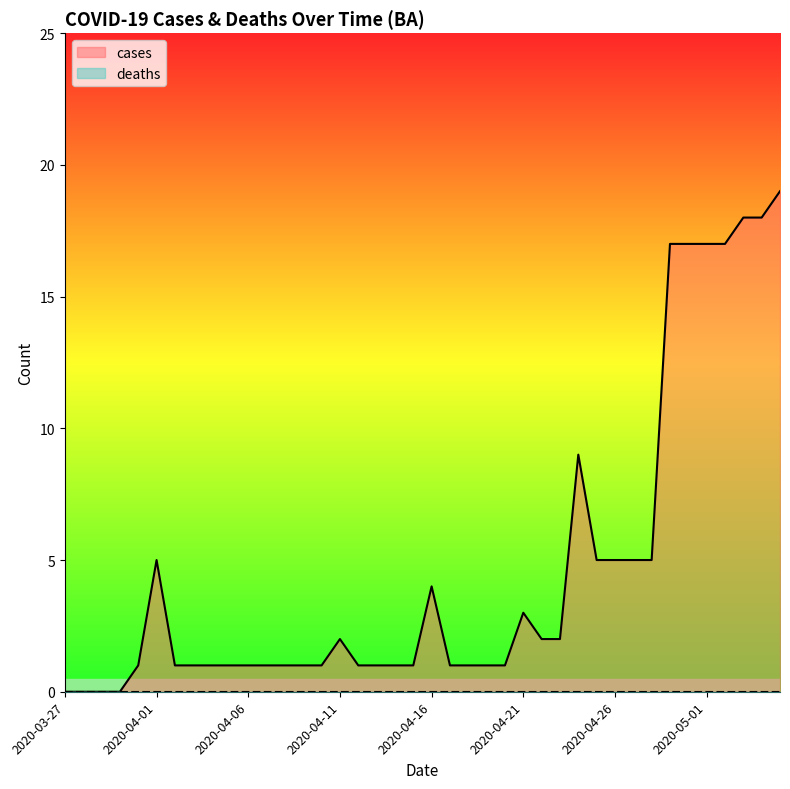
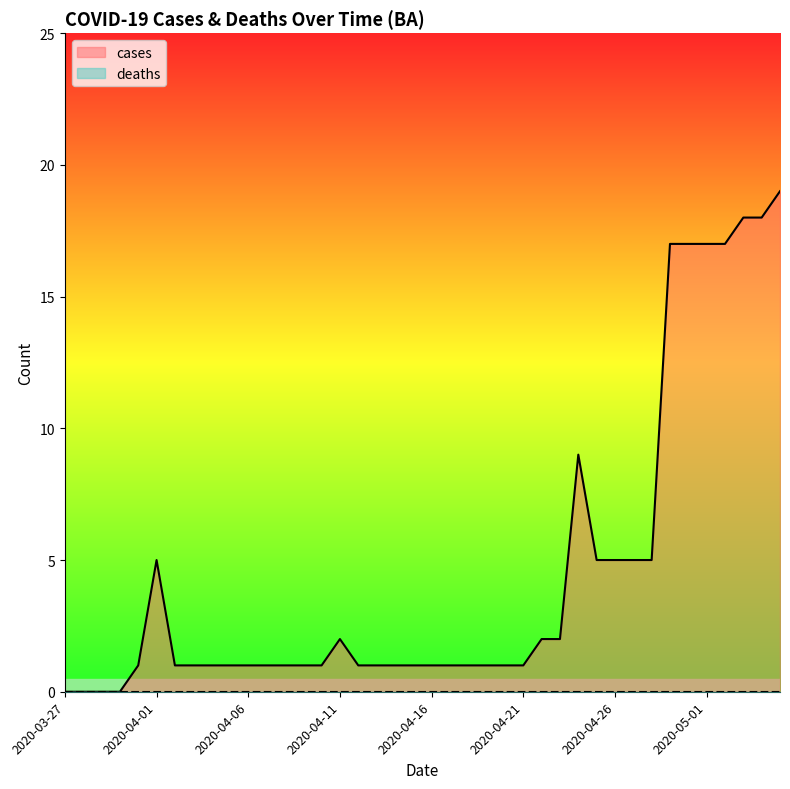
cases, 2020-04-16: 4 -> 1
cases, 2020-04-21: 3 -> 1
